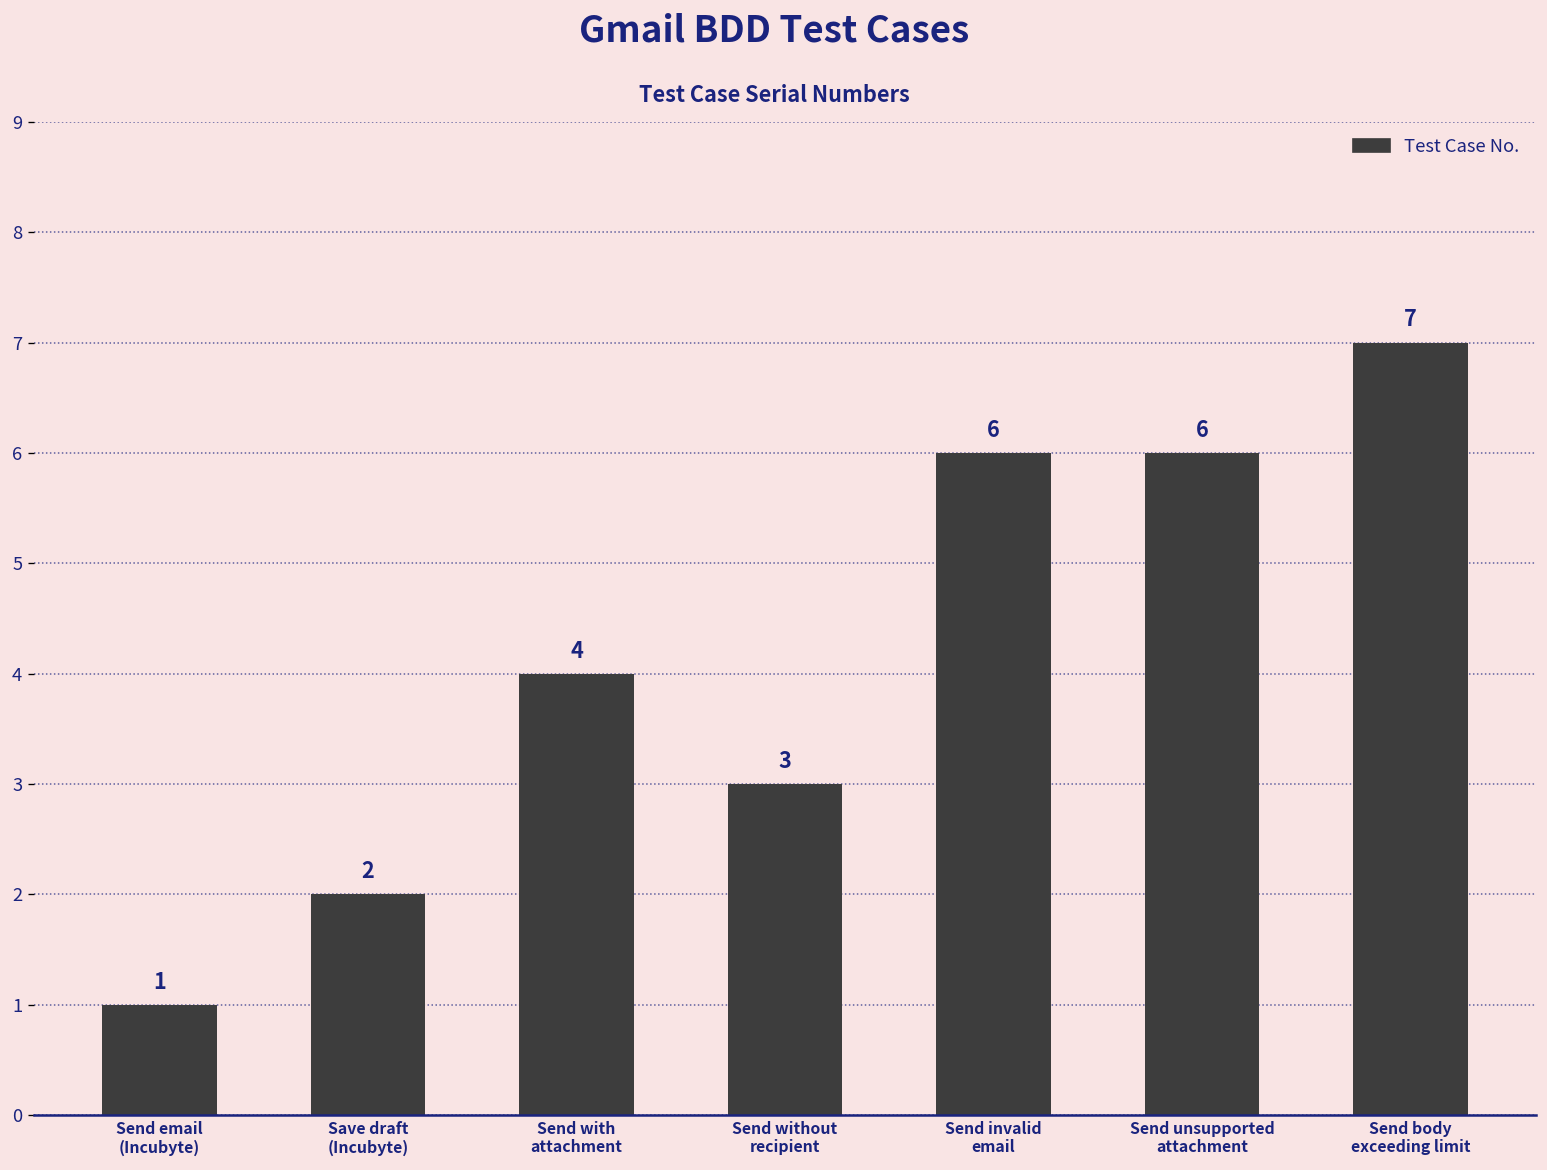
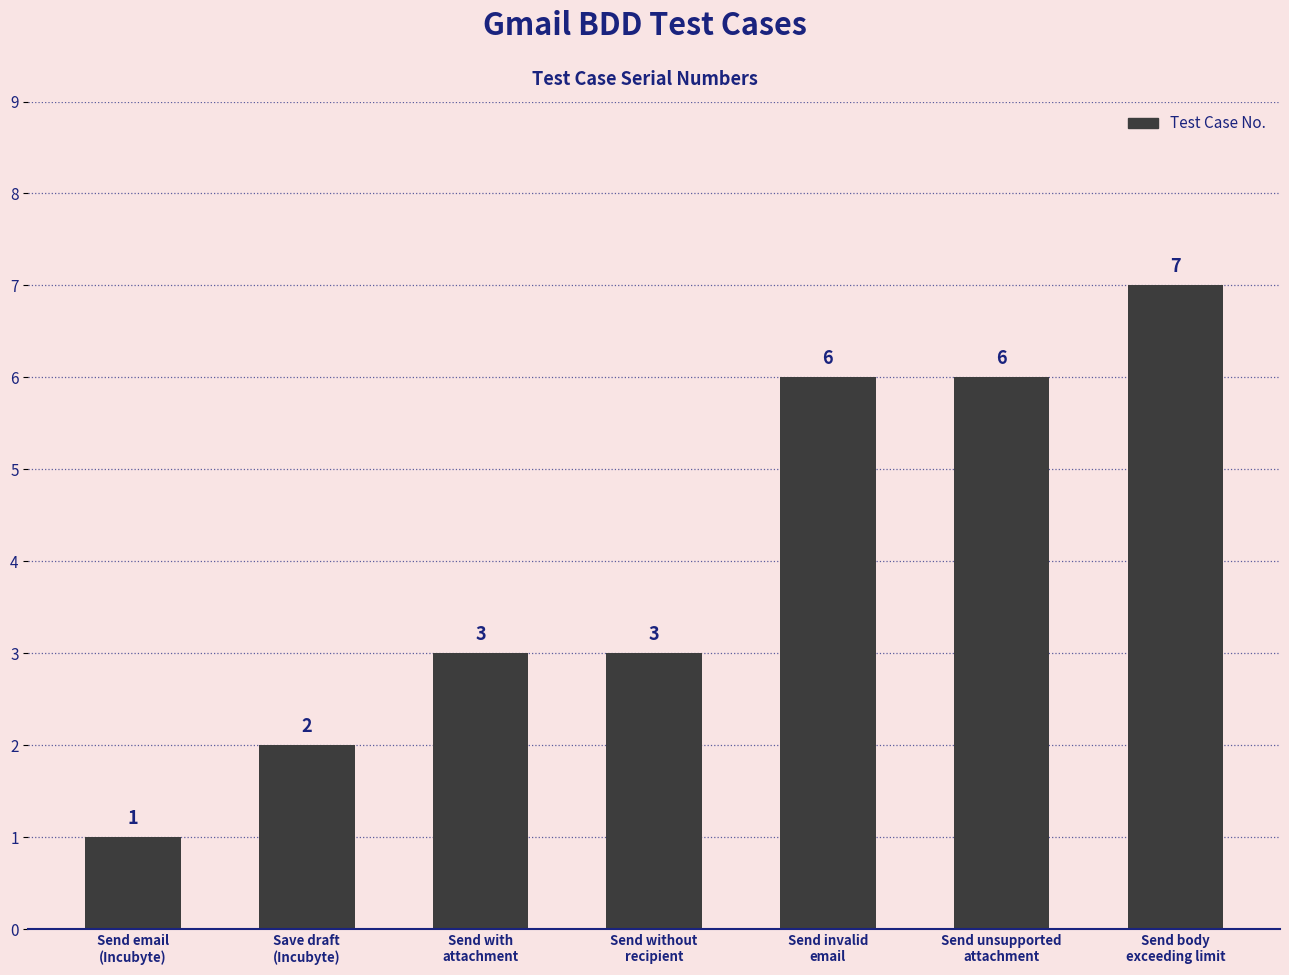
Send with attachment: 4 -> 3
